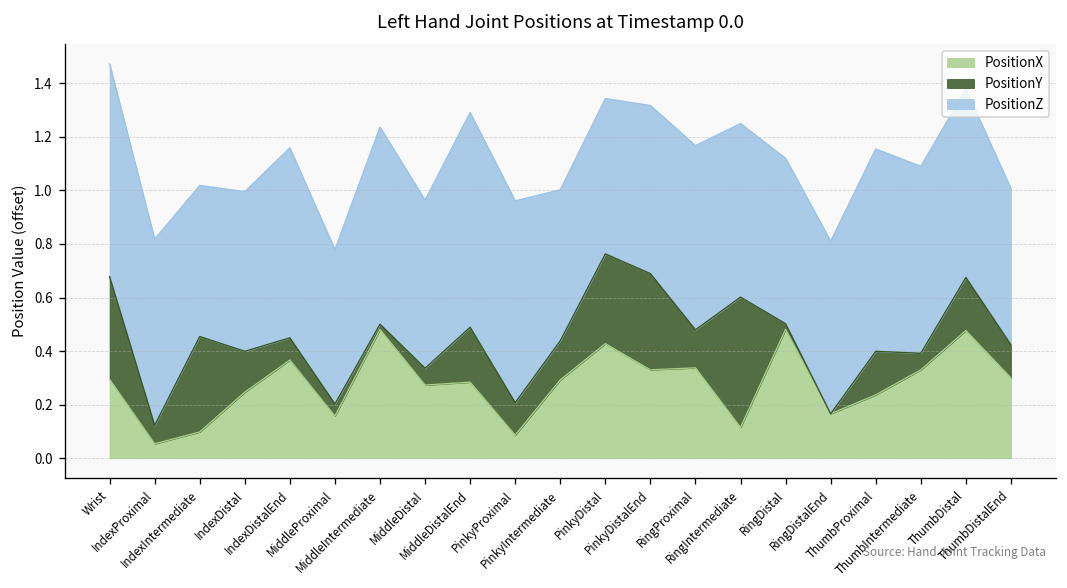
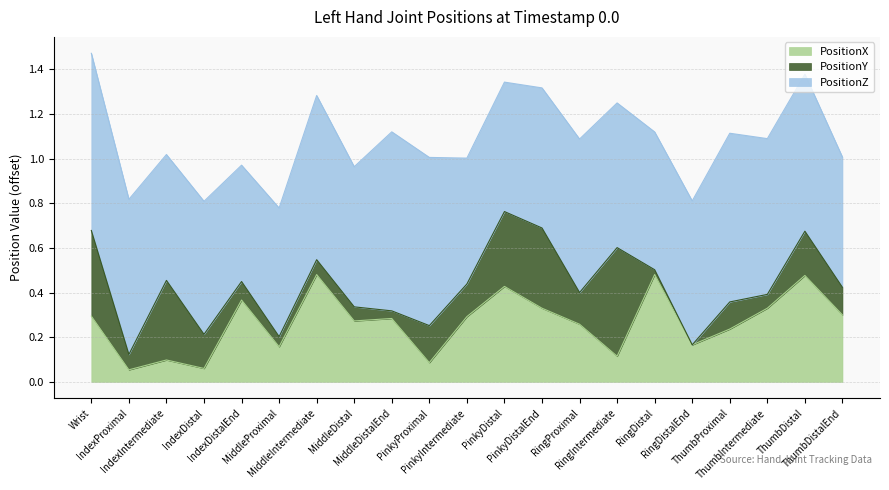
PositionX, IndexDistal: 0.25 -> 0.06
PositionZ, IndexDistalEnd: 0.71 -> 0.52
PositionY, MiddleIntermediate: 0.02 -> 0.07
PositionY, MiddleDistalEnd: 0.21 -> 0.03
PositionY, PinkyProximal: 0.12 -> 0.17
PositionX, RingProximal: 0.34 -> 0.26
PositionY, ThumbProximal: 0.16 -> 0.12
